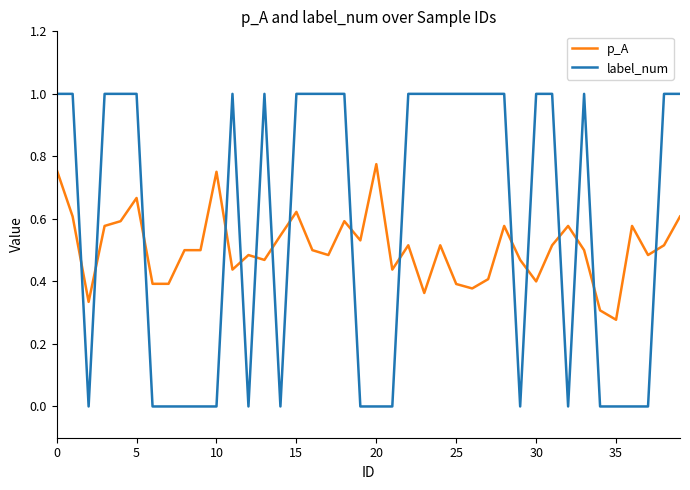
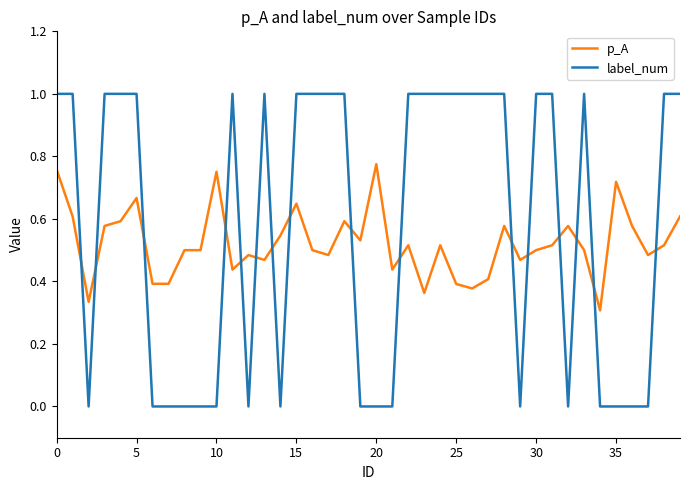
p_A, 15: 0.62 -> 0.65
p_A, 30: 0.4 -> 0.5
p_A, 35: 0.28 -> 0.72
